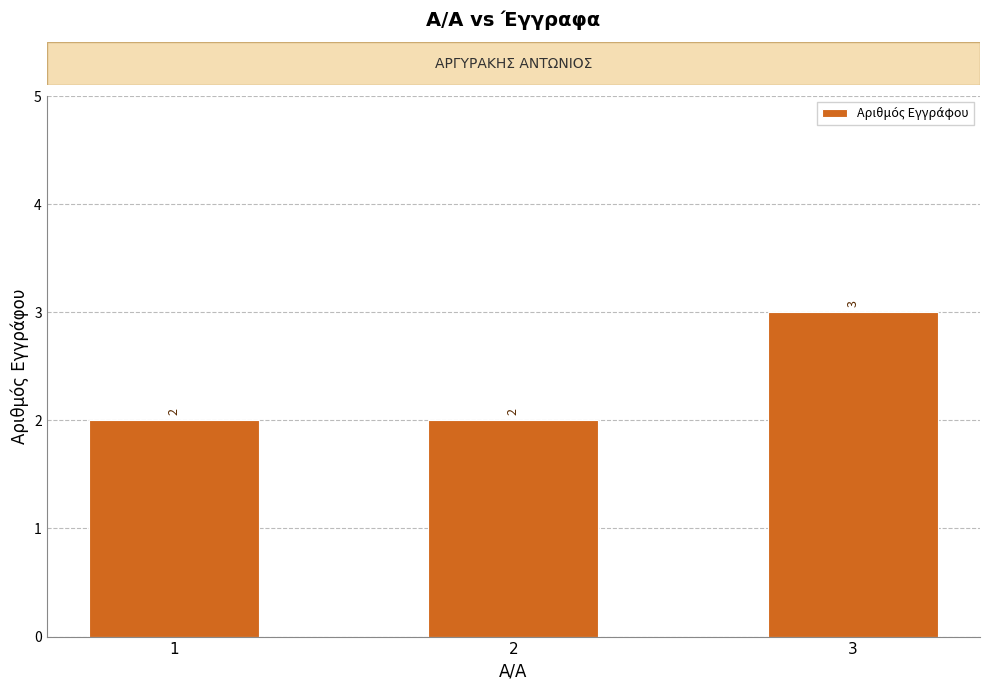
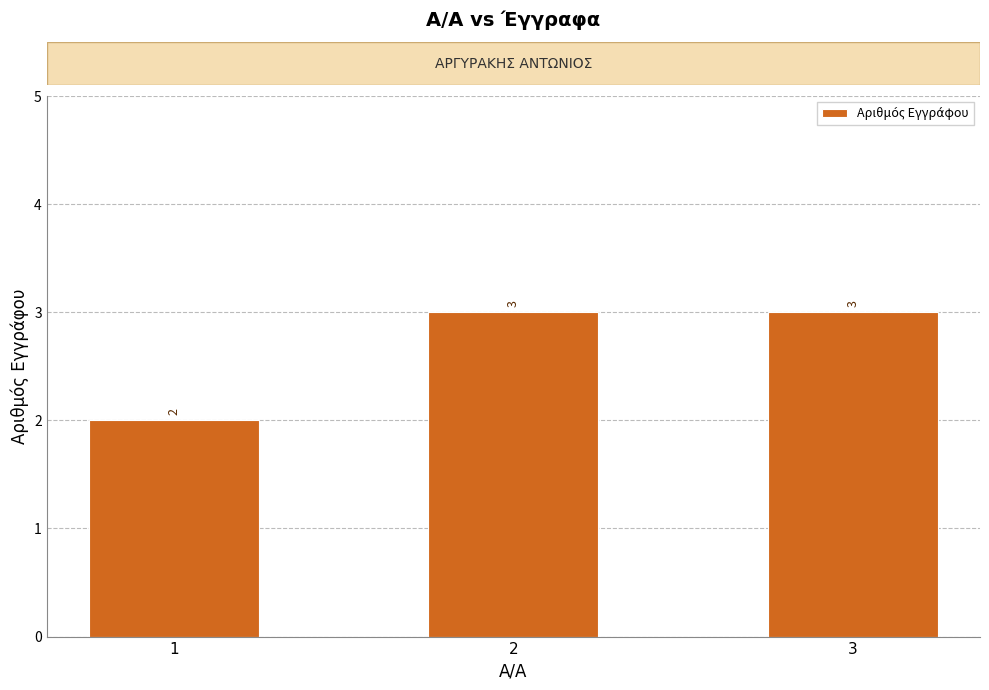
2: 2 -> 3
